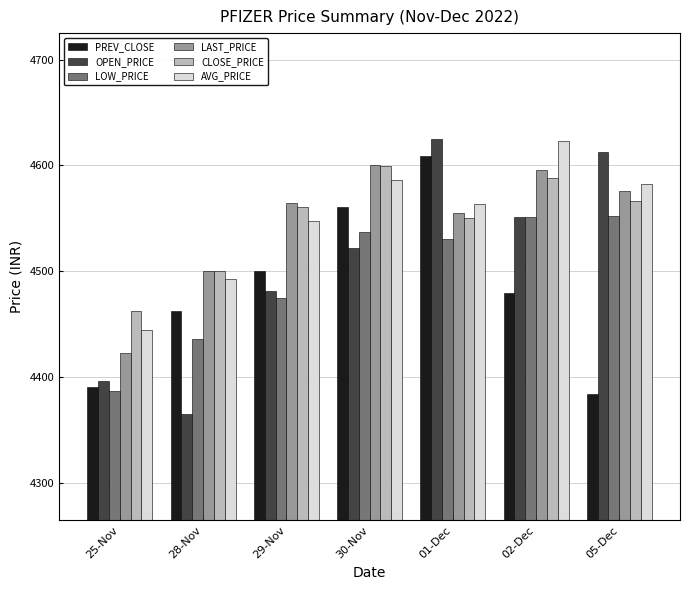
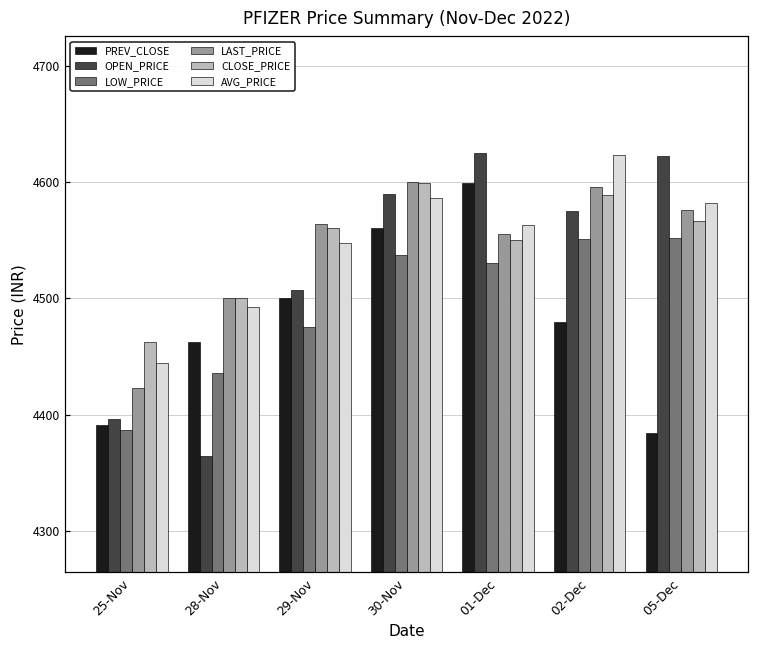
OPEN_PRICE, 29-Nov: 4481 -> 4507
OPEN_PRICE, 30-Nov: 4522 -> 4590
PREV_CLOSE, 01-Dec: 4609 -> 4599
OPEN_PRICE, 02-Dec: 4551 -> 4575
OPEN_PRICE, 05-Dec: 4612 -> 4622
